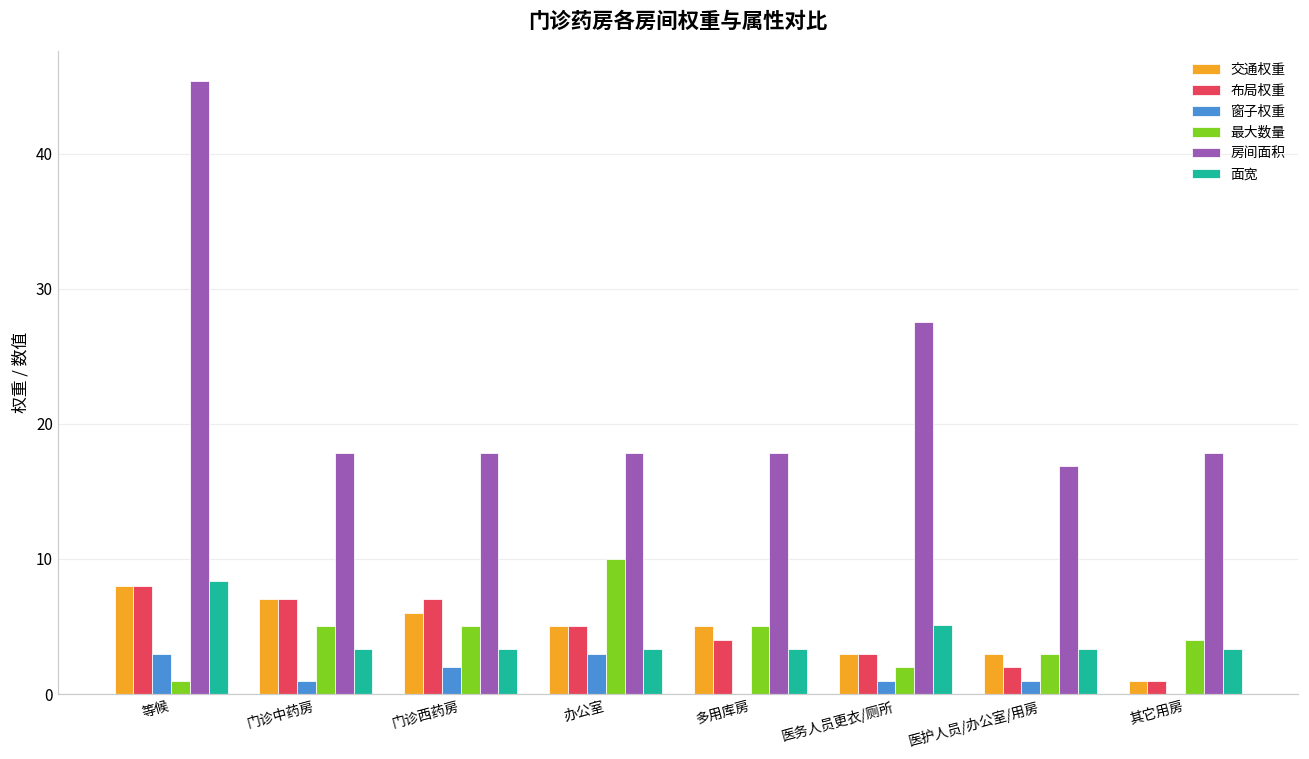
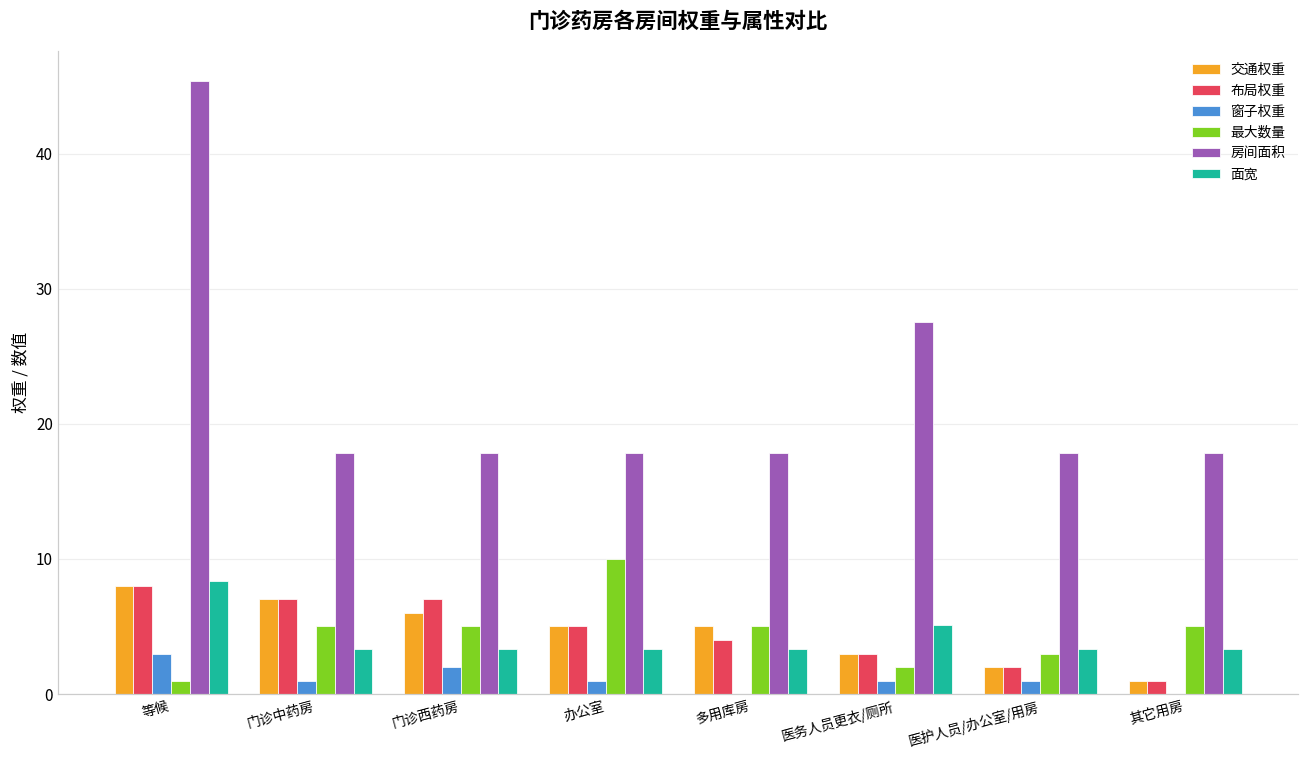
窗子权重, 办公室: 3 -> 1
交通权重, 医护人员/办公室/用房: 3 -> 2
房间面积, 医护人员/办公室/用房: 16.9 -> 17.8
最大数量, 其它用房: 4 -> 5
